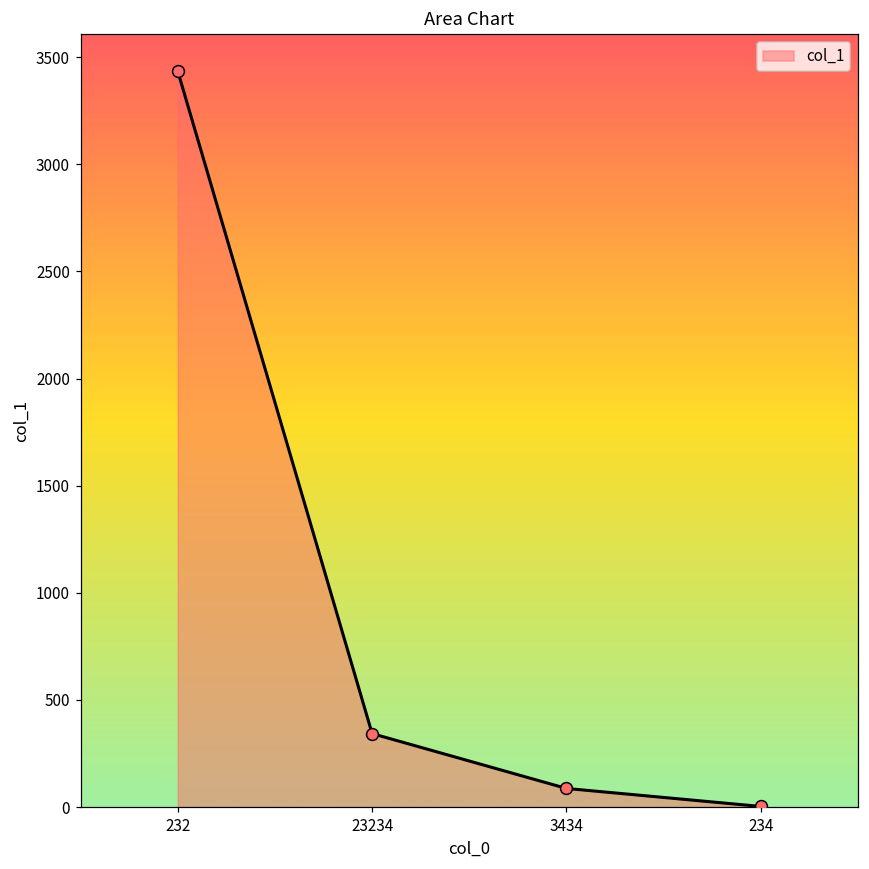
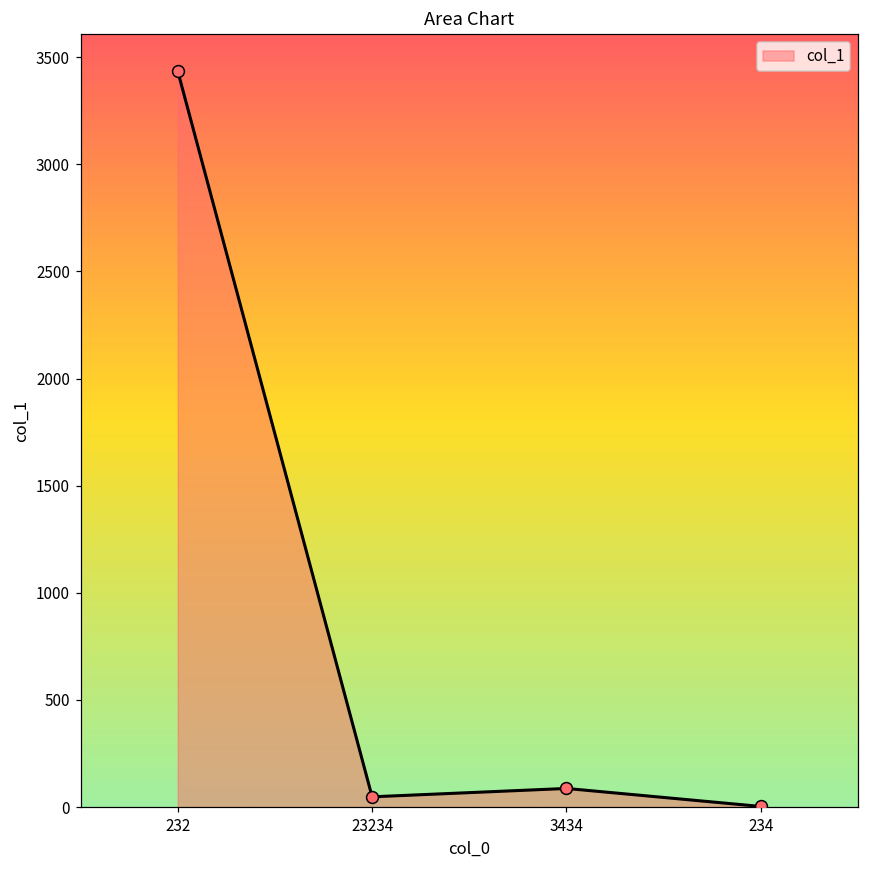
23234: 340 -> 50
